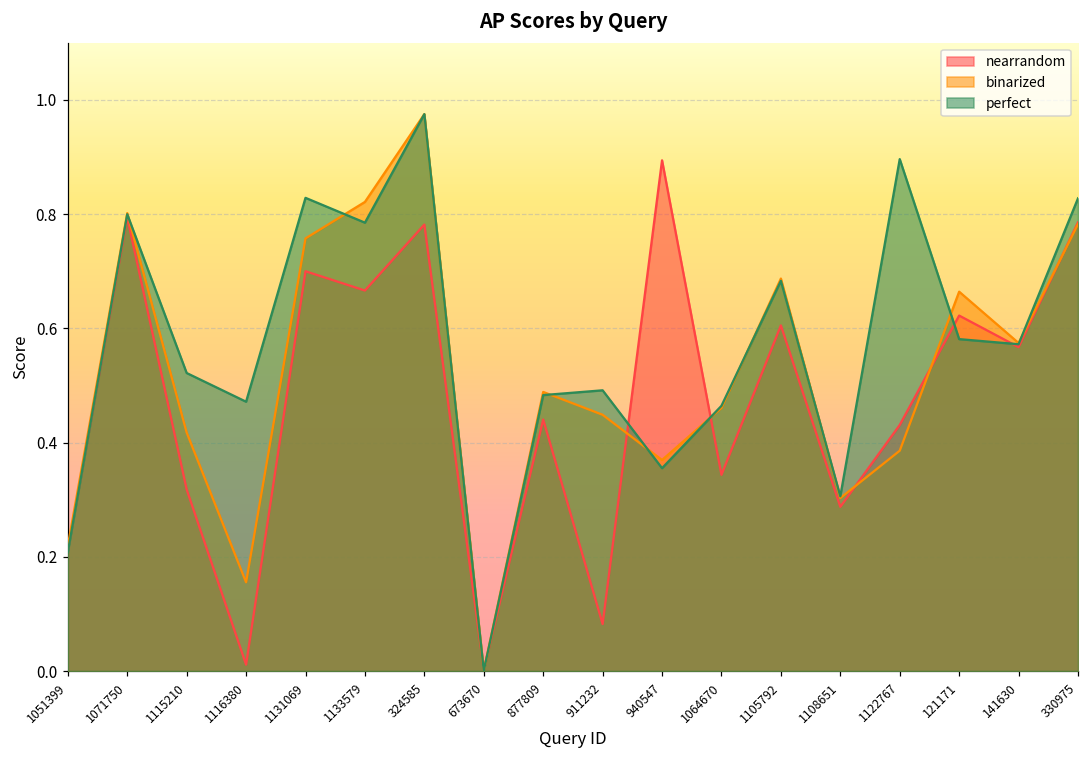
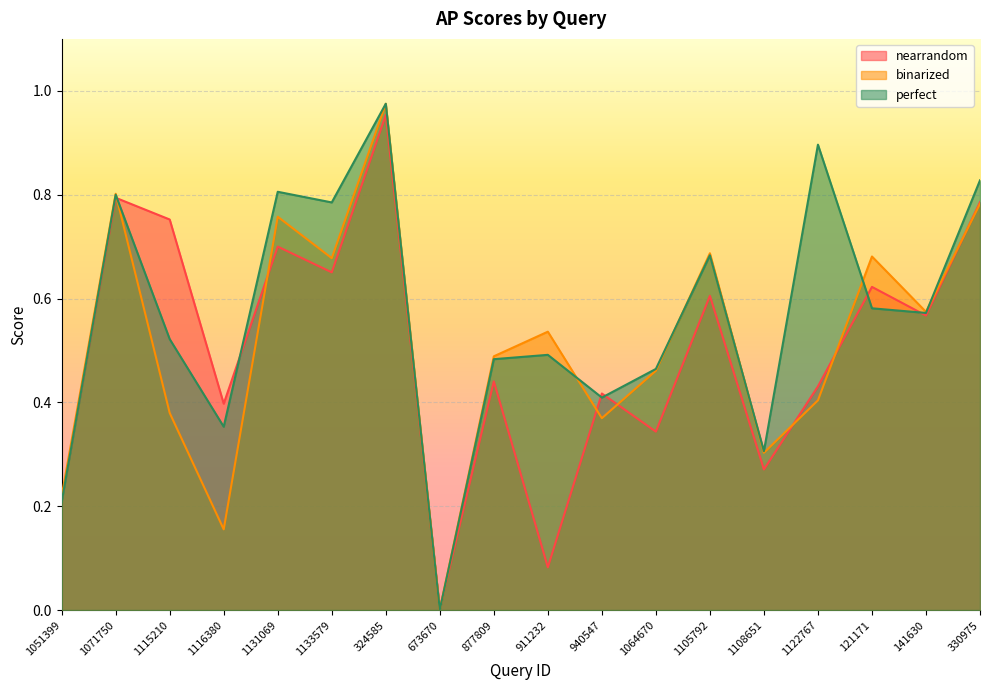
nearrandom, 1115210: 0.32 -> 0.75
binarized, 1115210: 0.42 -> 0.38
nearrandom, 1116380: 0.01 -> 0.40
perfect, 1116380: 0.47 -> 0.35
perfect, 1131069: 0.83 -> 0.81
nearrandom, 1133579: 0.67 -> 0.65
binarized, 1133579: 0.82 -> 0.68
nearrandom, 324585: 0.78 -> 0.95
binarized, 911232: 0.45 -> 0.54
nearrandom, 940547: 0.89 -> 0.42
perfect, 940547: 0.36 -> 0.41
nearrandom, 1108651: 0.29 -> 0.27
binarized, 1122767: 0.39 -> 0.40
binarized, 121171: 0.66 -> 0.68
